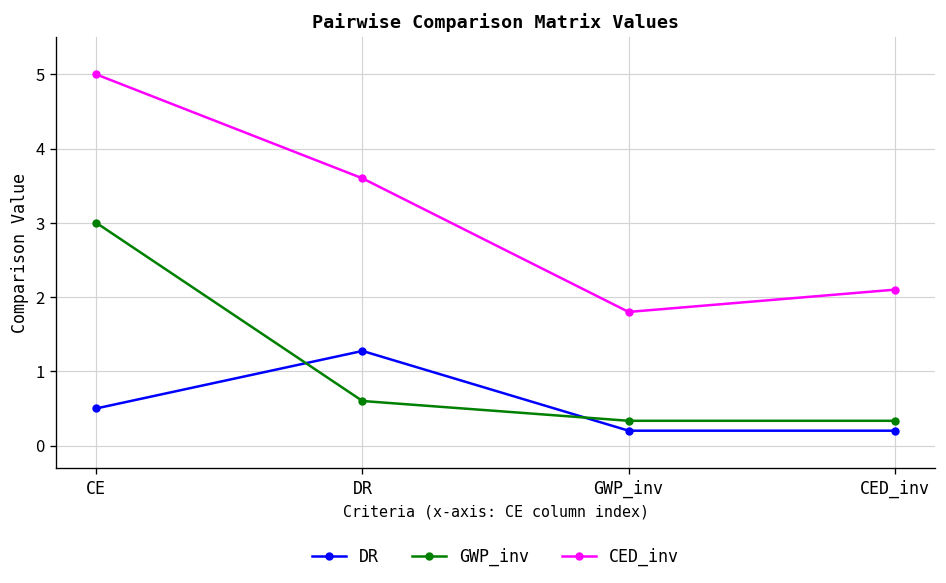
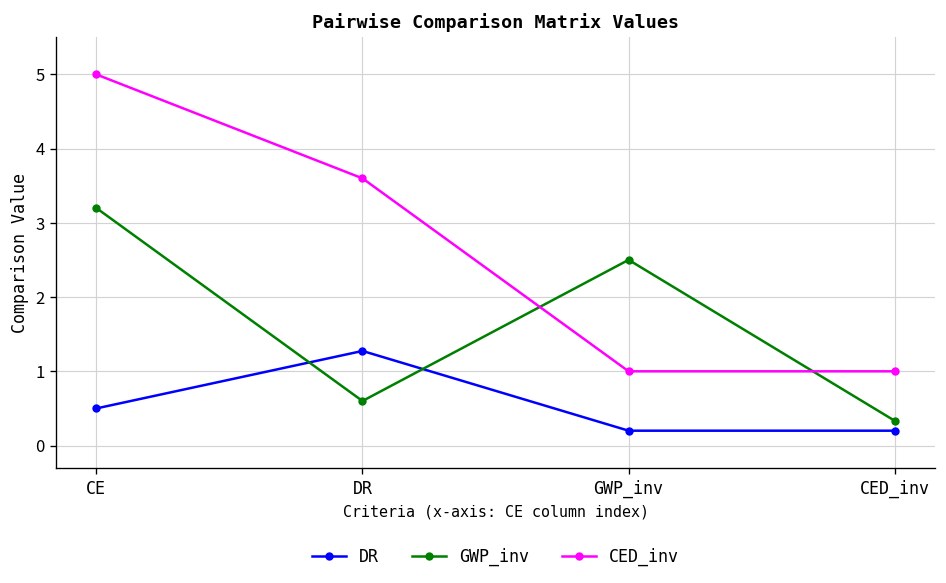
GWP_inv, CE: 3.0 -> 3.2
GWP_inv, GWP_inv: 0.3 -> 2.5
CED_inv, GWP_inv: 1.8 -> 1.0
CED_inv, CED_inv: 2.1 -> 1.0
